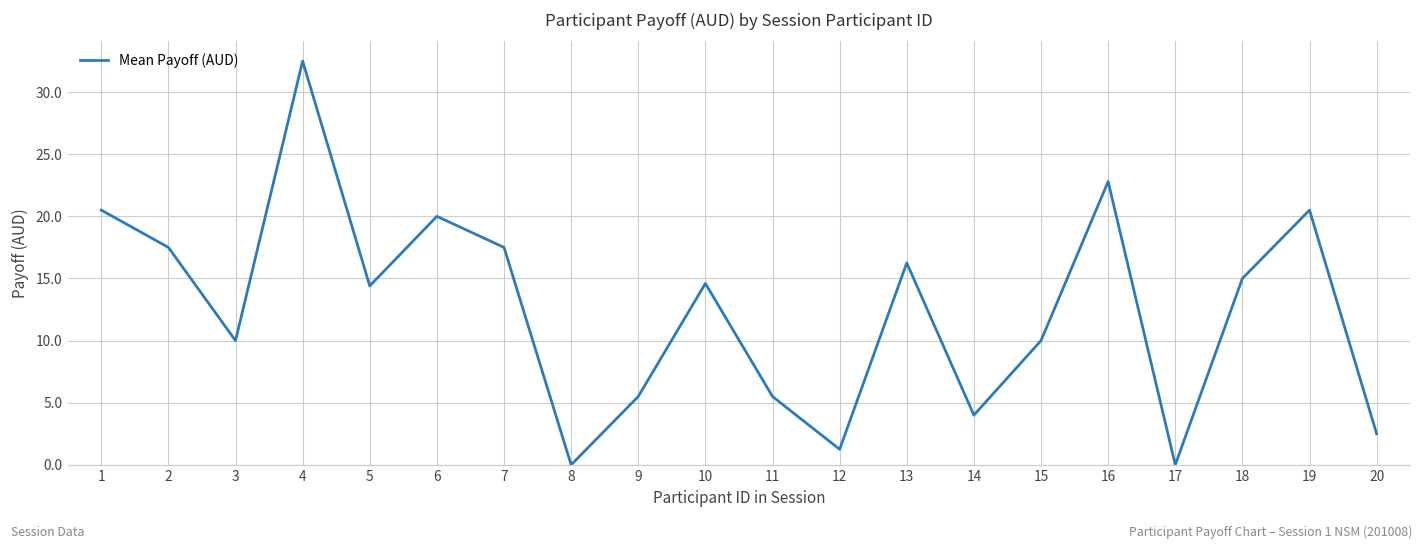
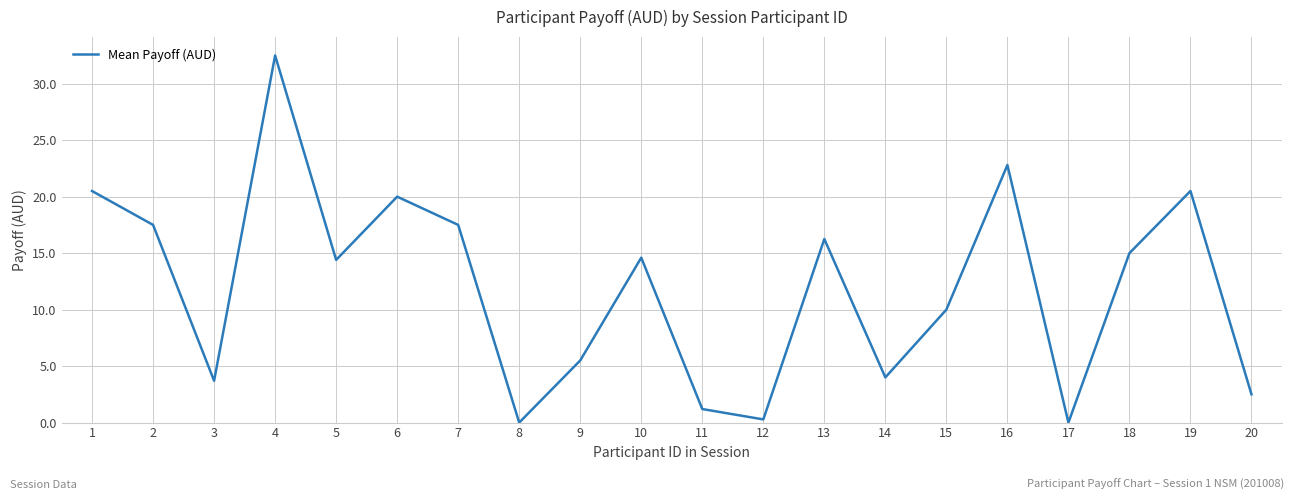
3: 10.0 -> 3.7
11: 5.5 -> 1.2
12: 1.3 -> 0.3
